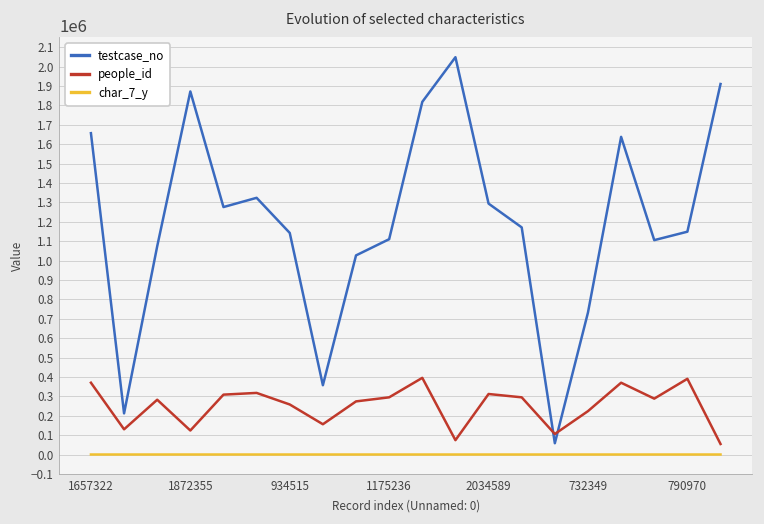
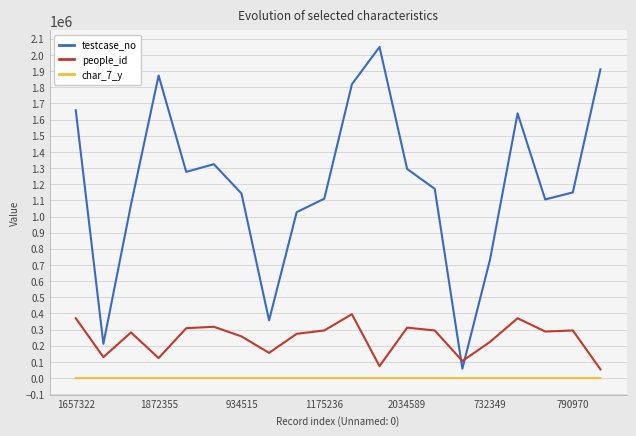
people_id, 790970: 390000 -> 290000
